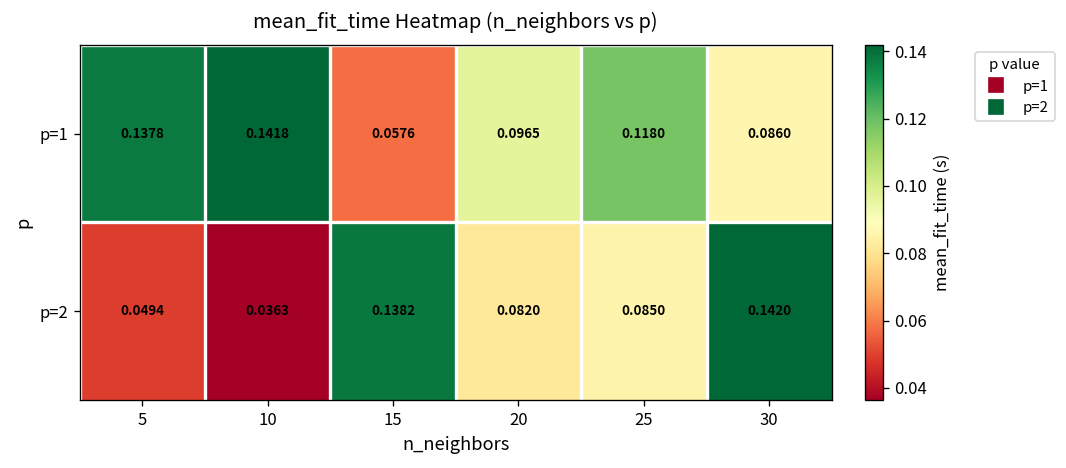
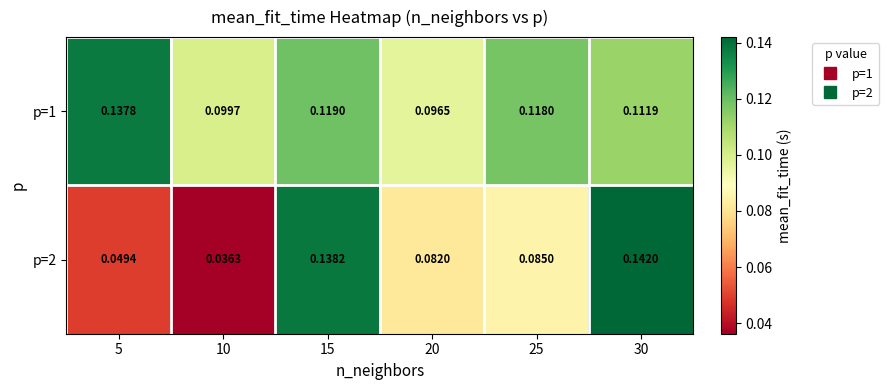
p=1, 10: 0.1418 -> 0.0997
p=1, 15: 0.0576 -> 0.1190
p=1, 30: 0.0860 -> 0.1119
